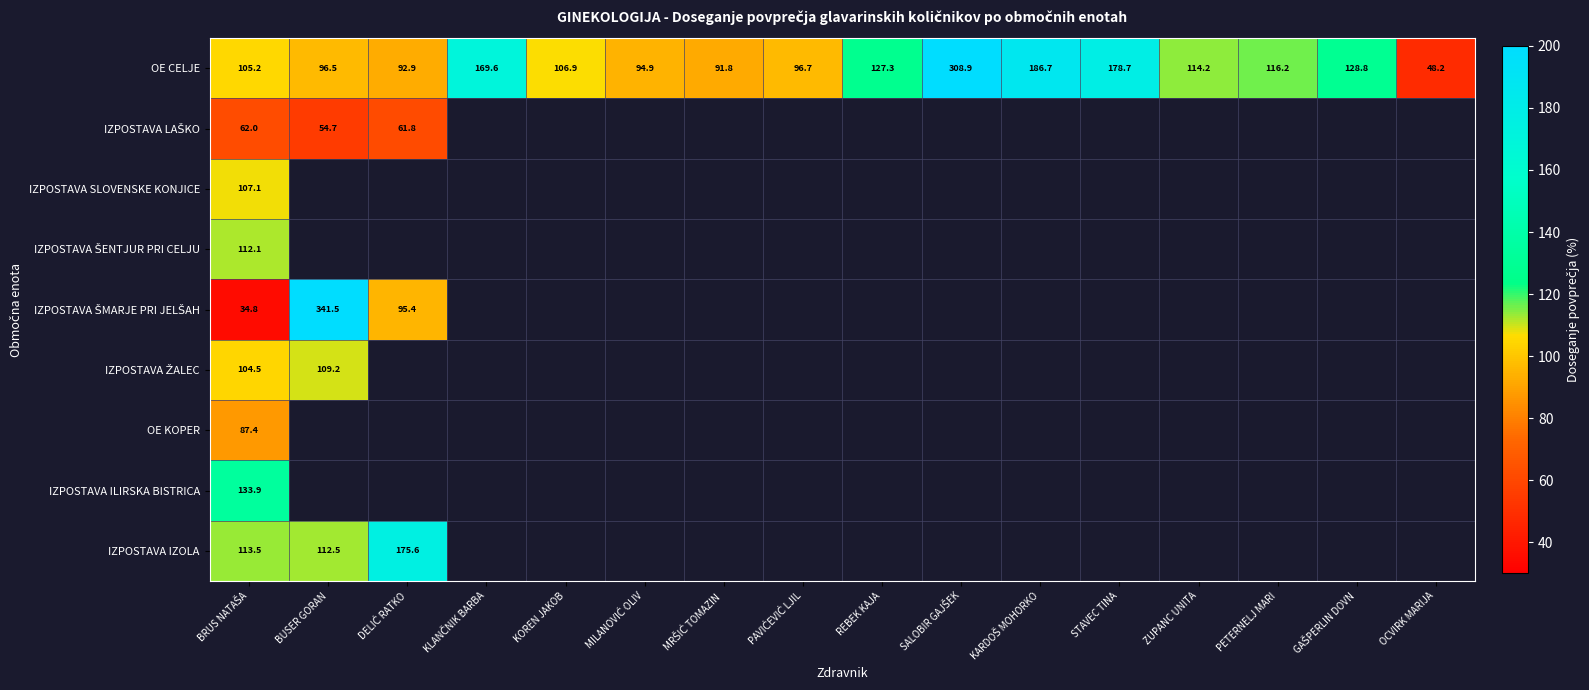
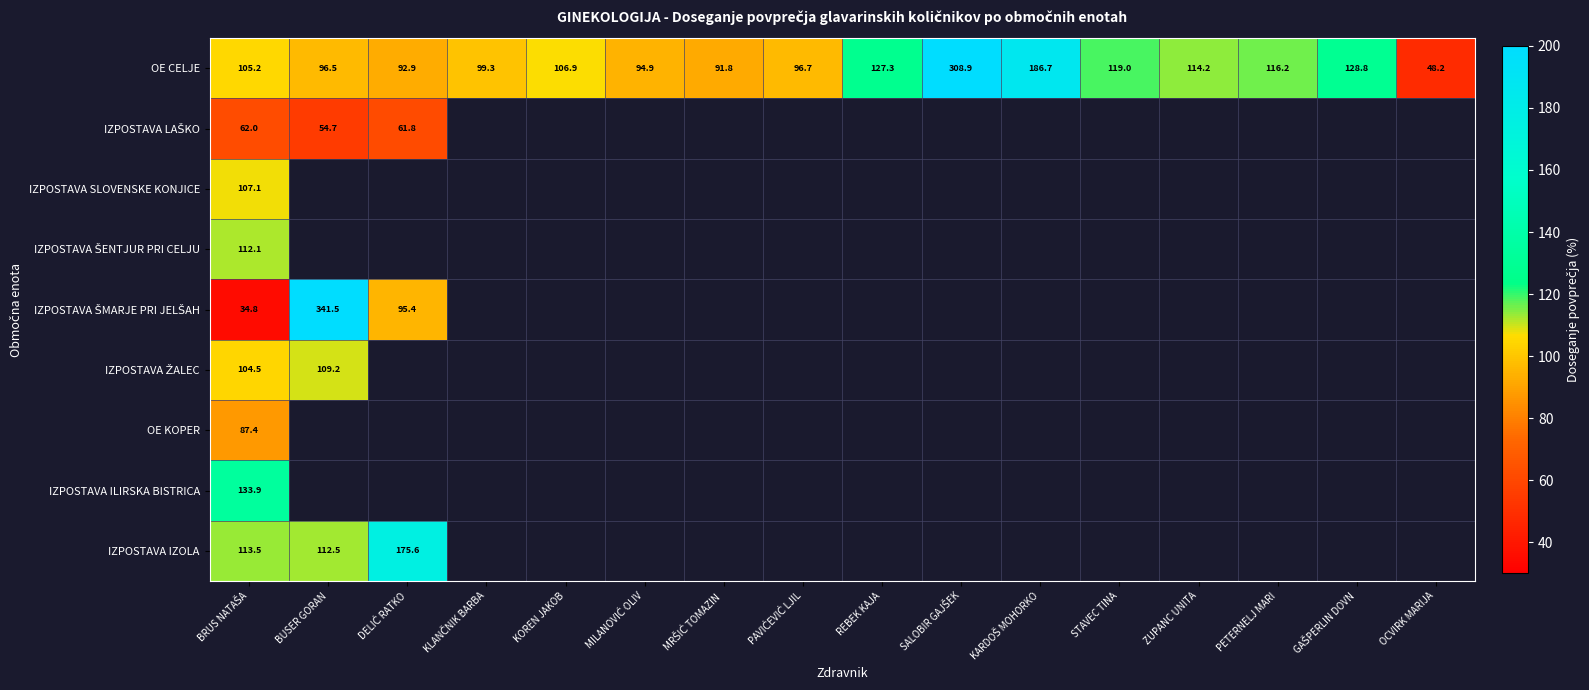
OE CELJE, KLANČNIK BARBA: 169.6 -> 99.3
OE CELJE, STAVEC TINA: 178.7 -> 119.0
